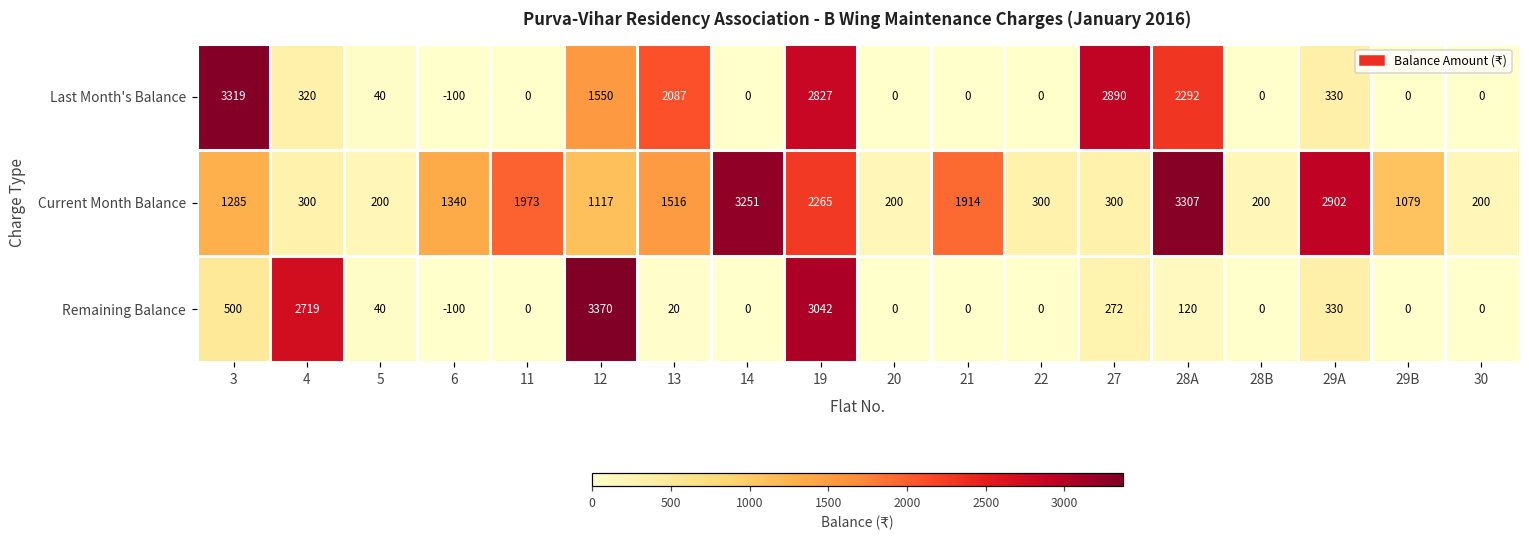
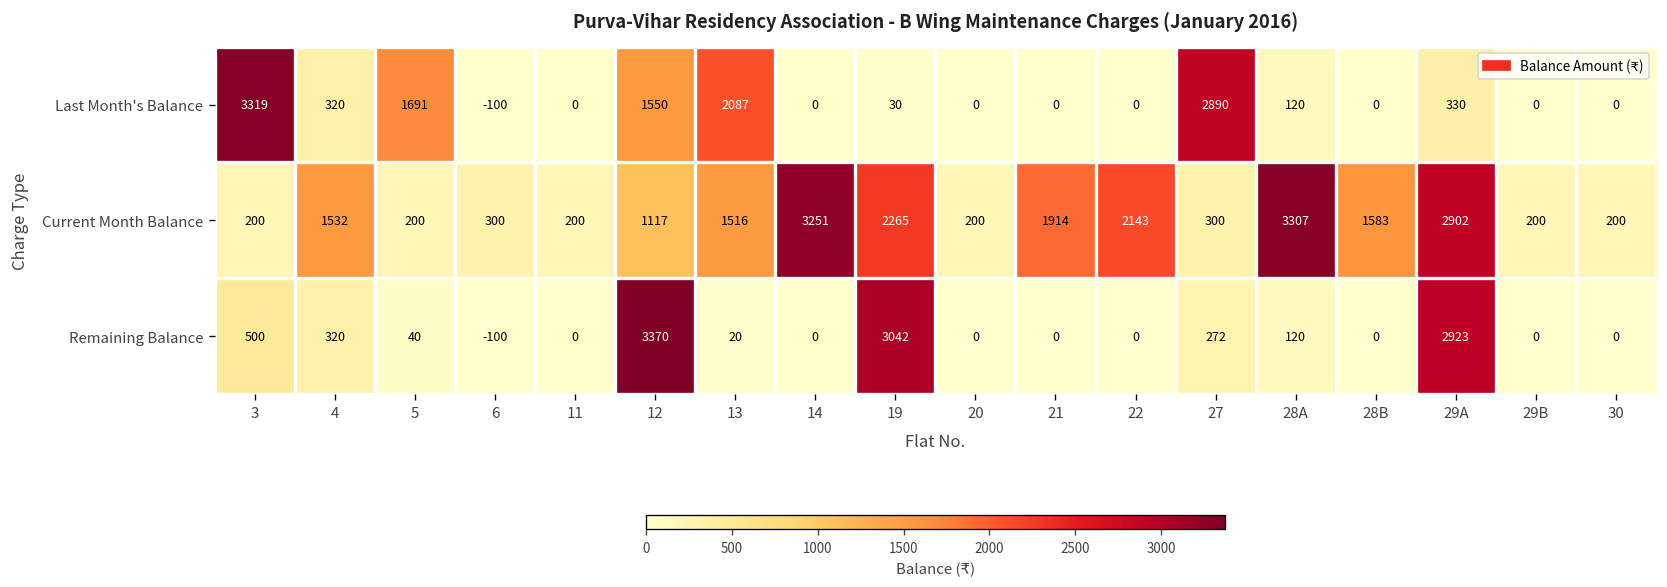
Last Month's Balance, 5: 40 -> 1691
Last Month's Balance, 19: 2827 -> 30
Last Month's Balance, 28A: 2292 -> 120
Current Month Balance, 3: 1285 -> 200
Current Month Balance, 4: 300 -> 1532
Current Month Balance, 6: 1340 -> 300
Current Month Balance, 11: 1973 -> 200
Current Month Balance, 22: 300 -> 2143
Current Month Balance, 28B: 200 -> 1583
Current Month Balance, 29B: 1079 -> 200
Remaining Balance, 4: 2719 -> 320
Remaining Balance, 29A: 330 -> 2923
